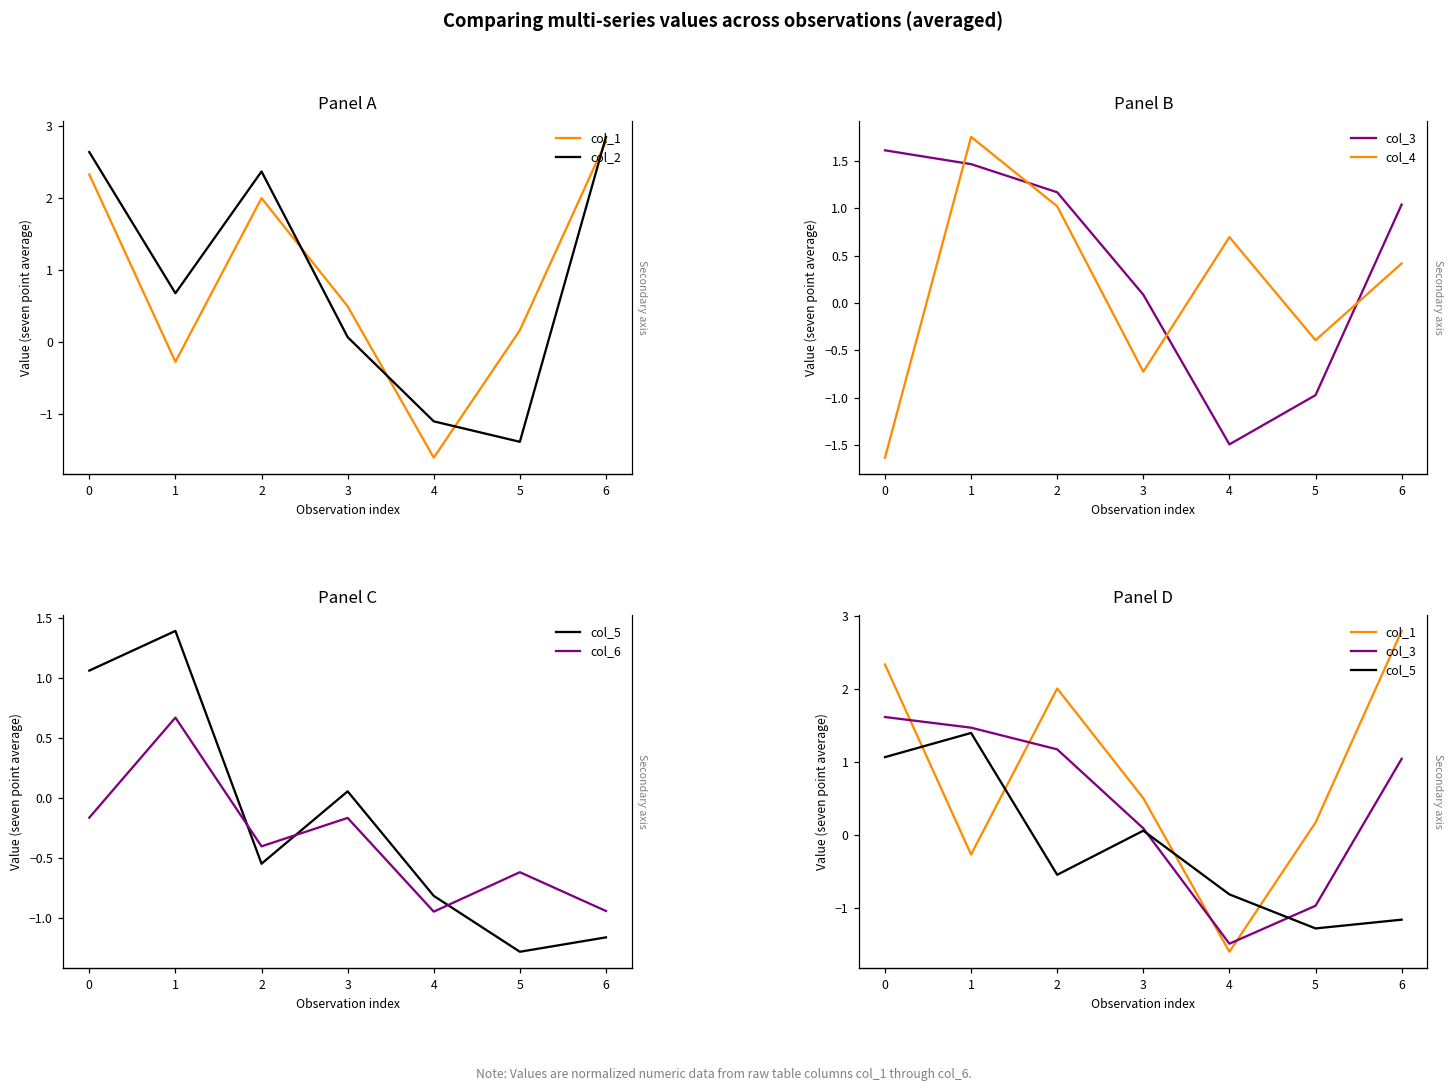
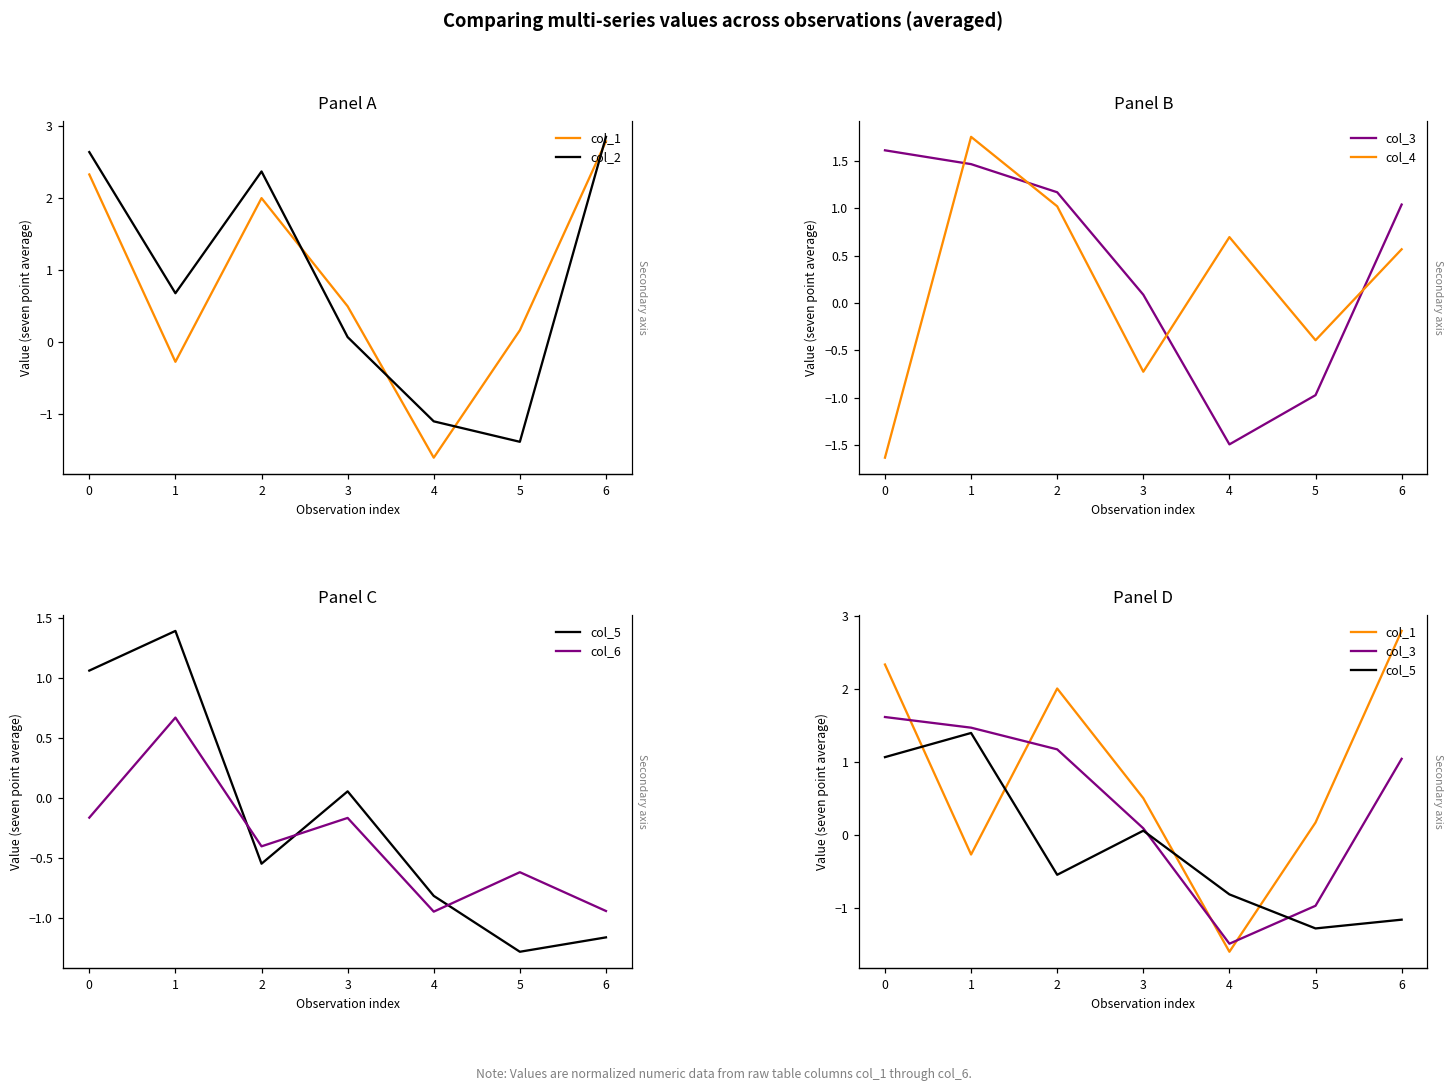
Panel B, col_4, 6: 0.4 -> 0.6
